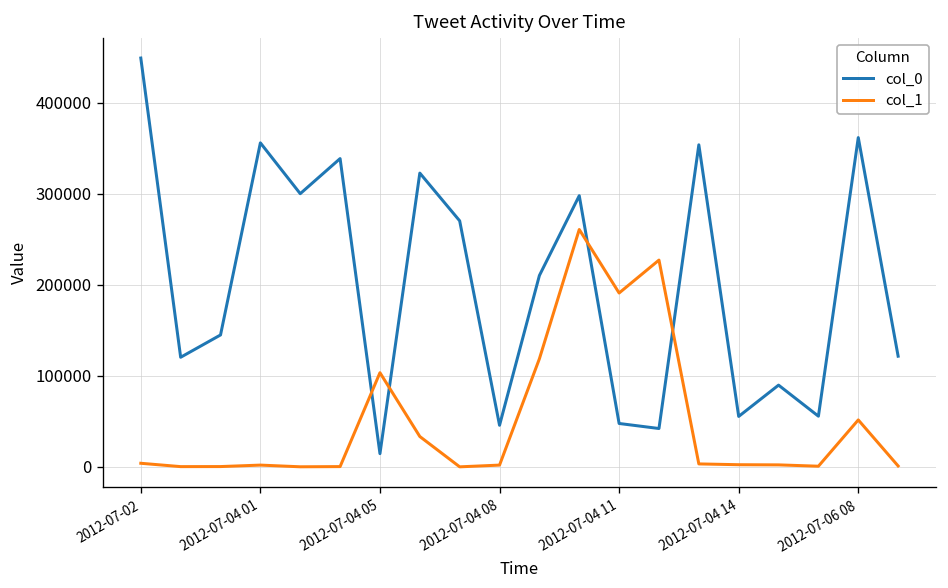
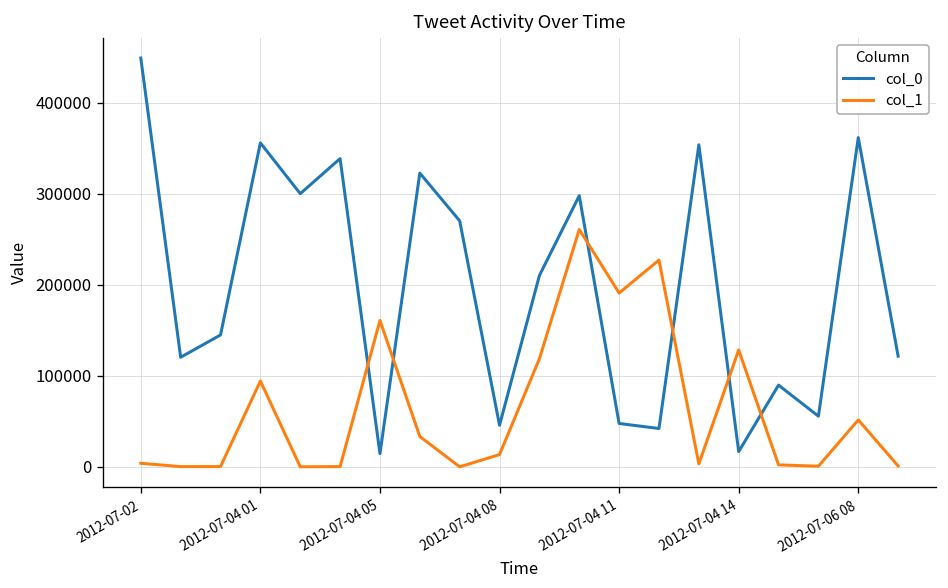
col_1, 2012-07-04 01: 0 -> 90000
col_1, 2012-07-04 05: 100000 -> 160000
col_1, 2012-07-04 08: 0 -> 10000
col_0, 2012-07-04 14: 60000 -> 20000
col_1, 2012-07-04 14: 0 -> 130000
